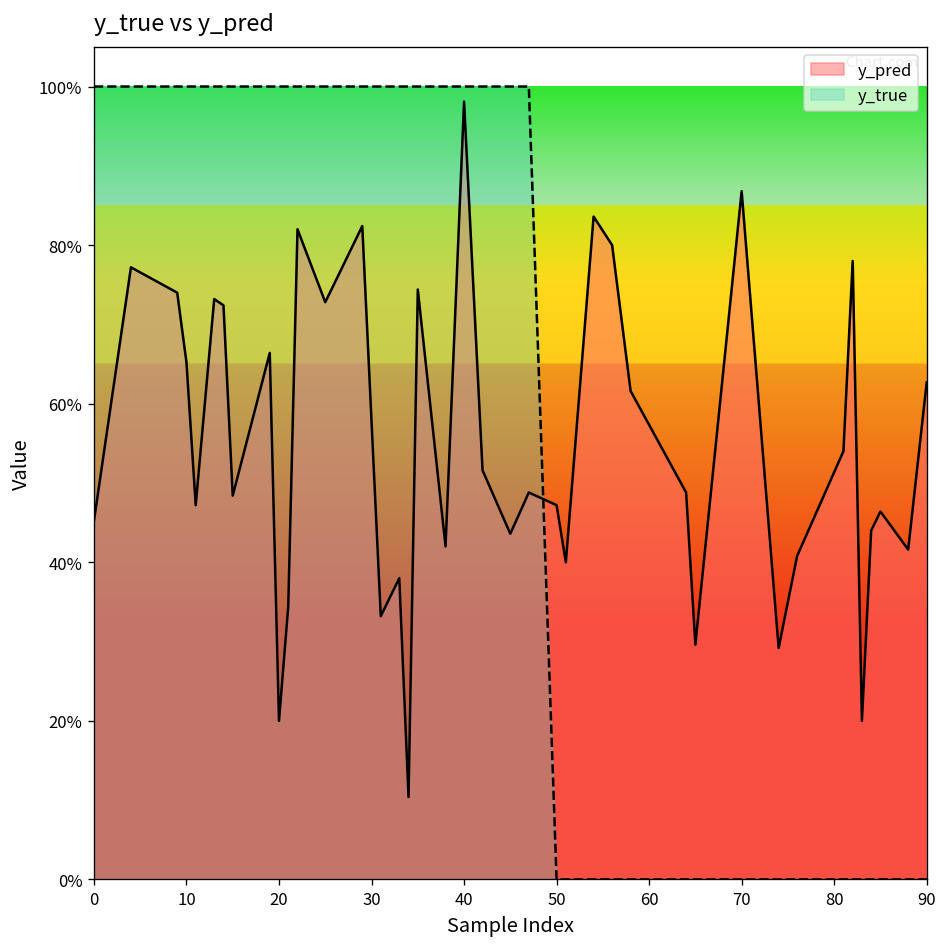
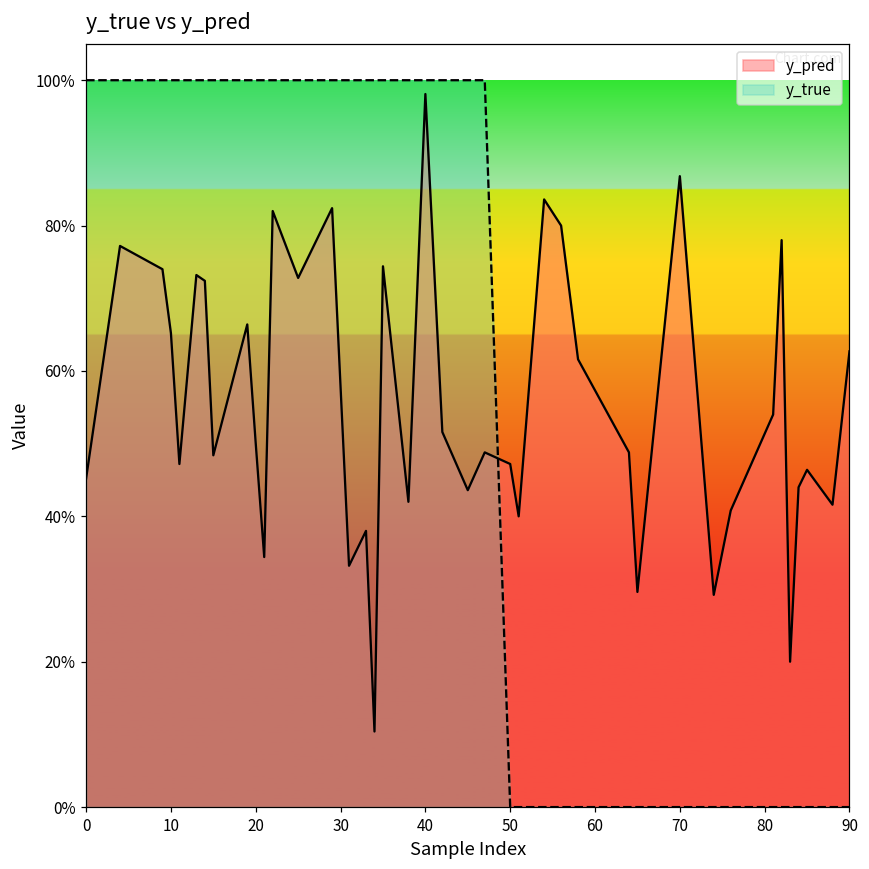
y_pred, 20: 20% -> 50%
